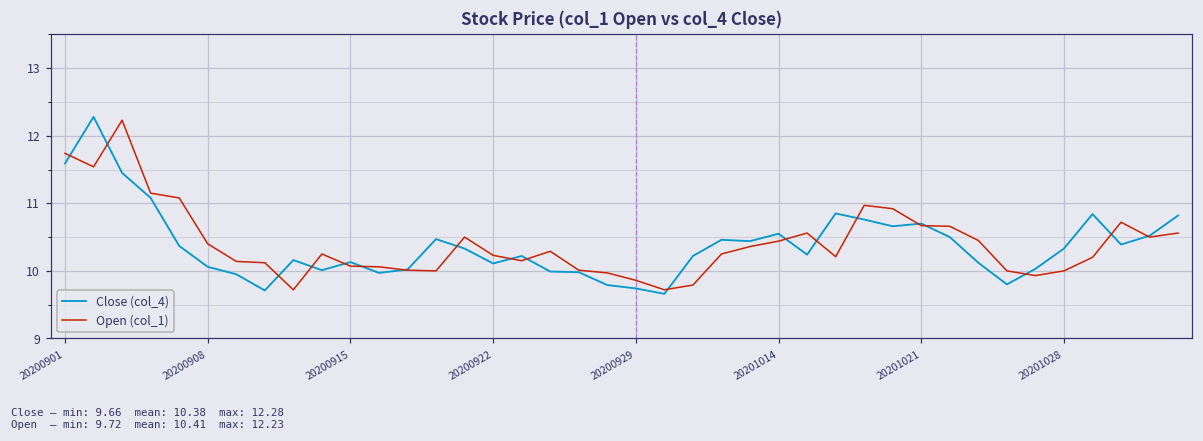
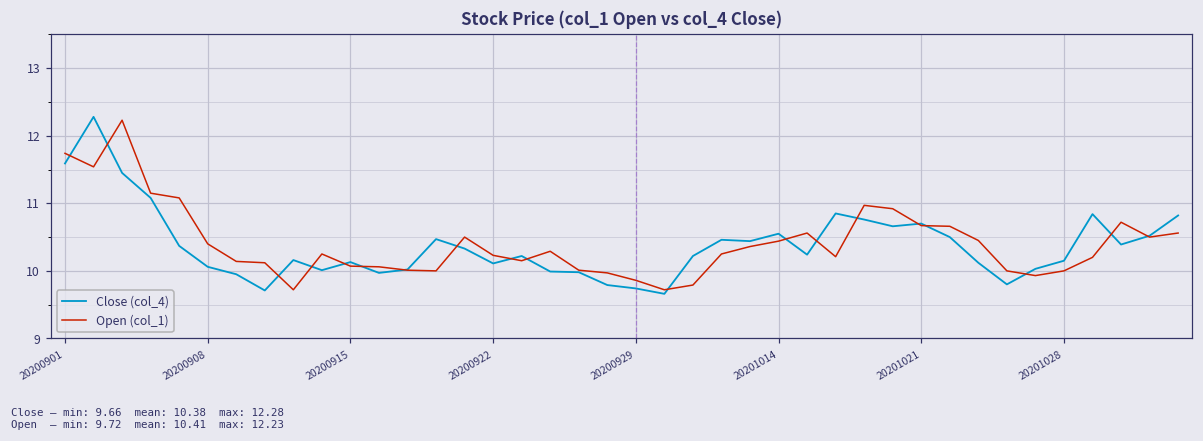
Close (col_4), 20201028: 10.3 -> 10.2
